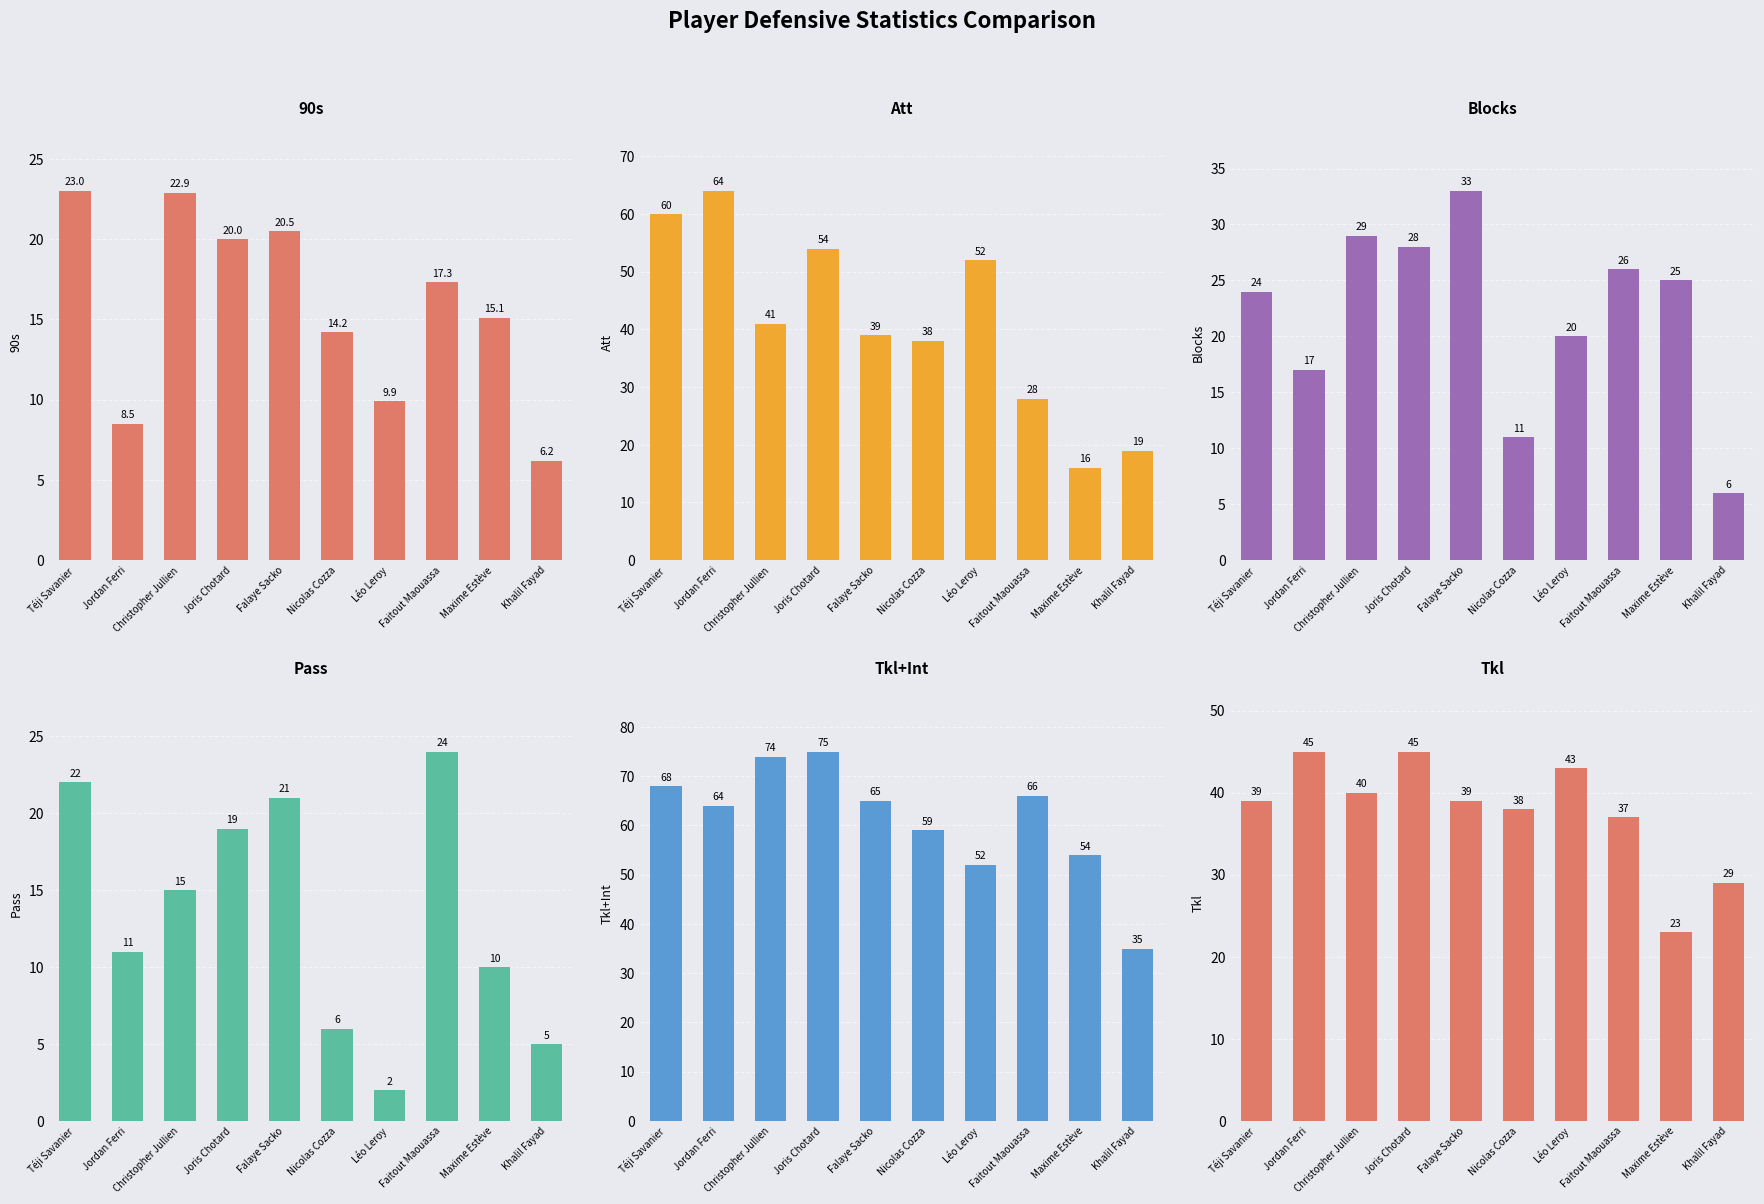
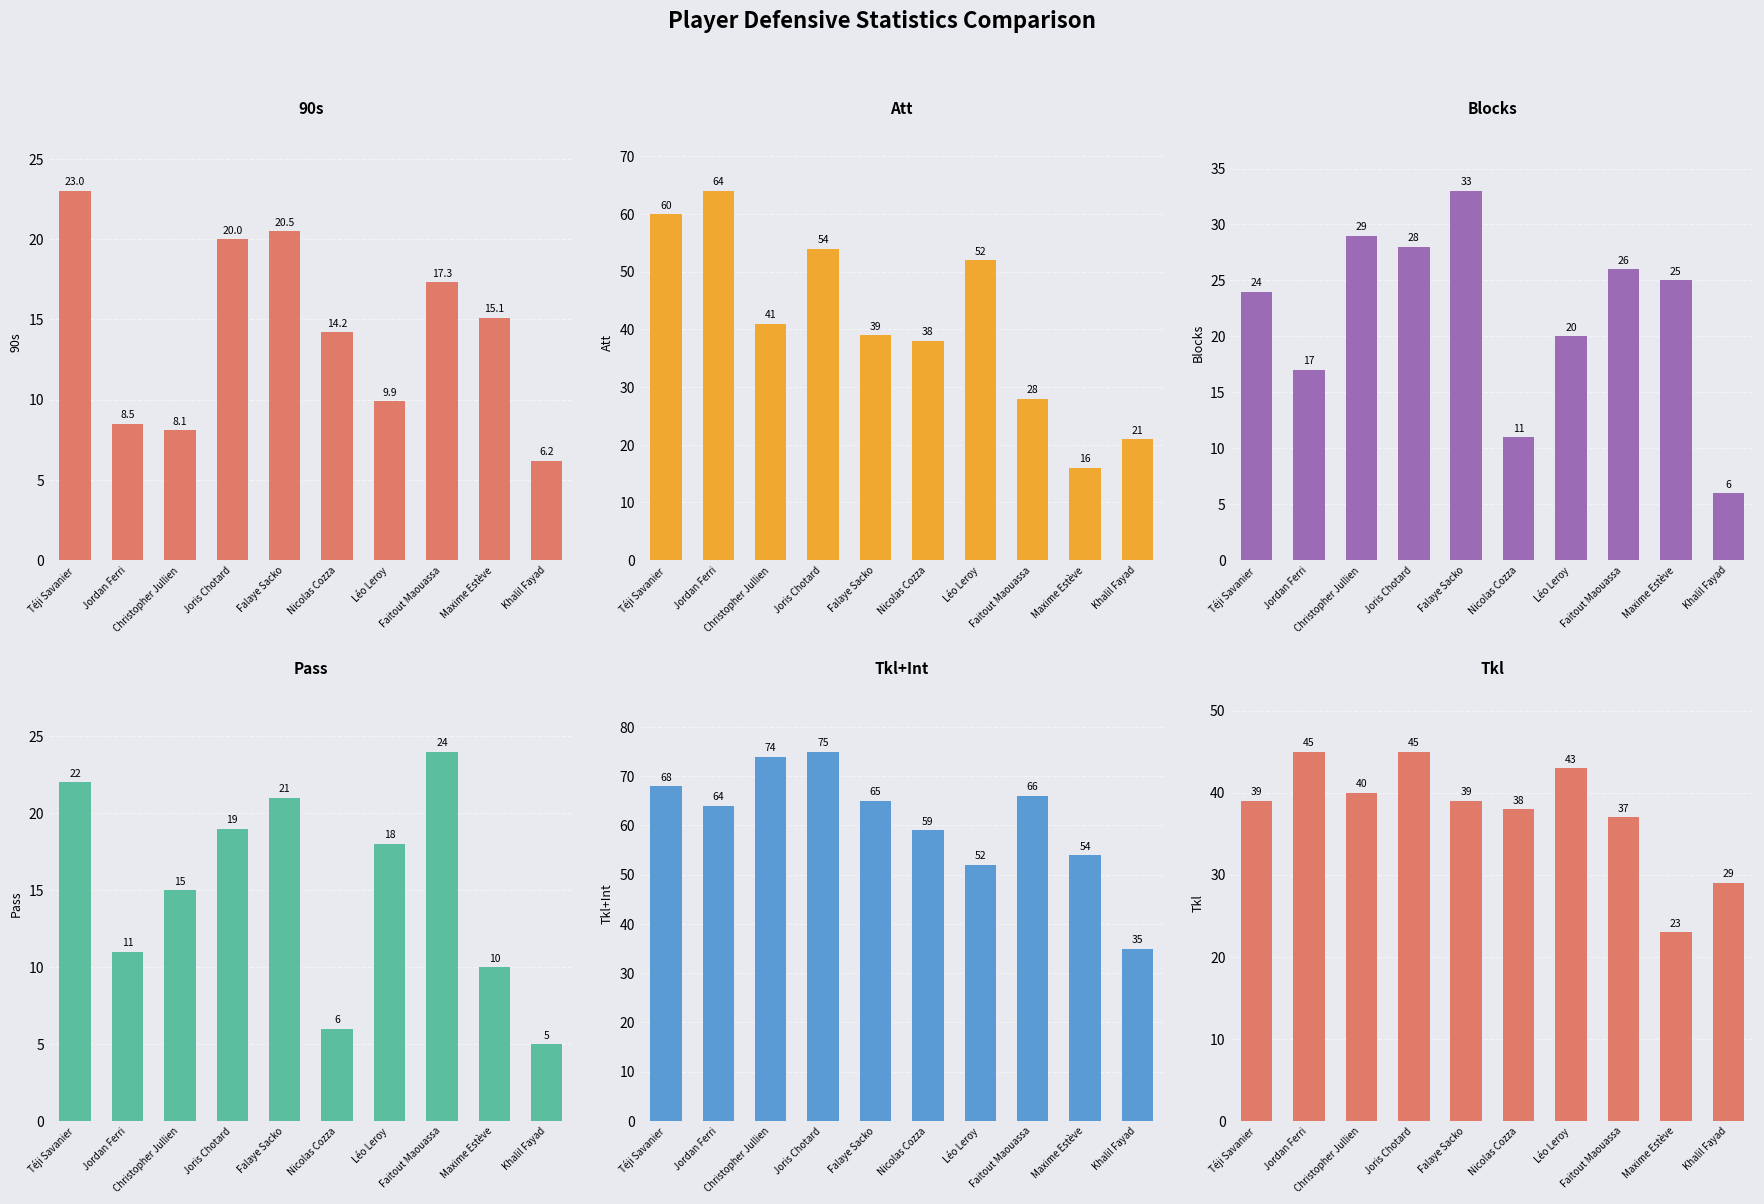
90s, Christopher Jullien: 22.9 -> 8.1
Att, Khalil Fayad: 19 -> 21
Pass, Léo Leroy: 2 -> 18
